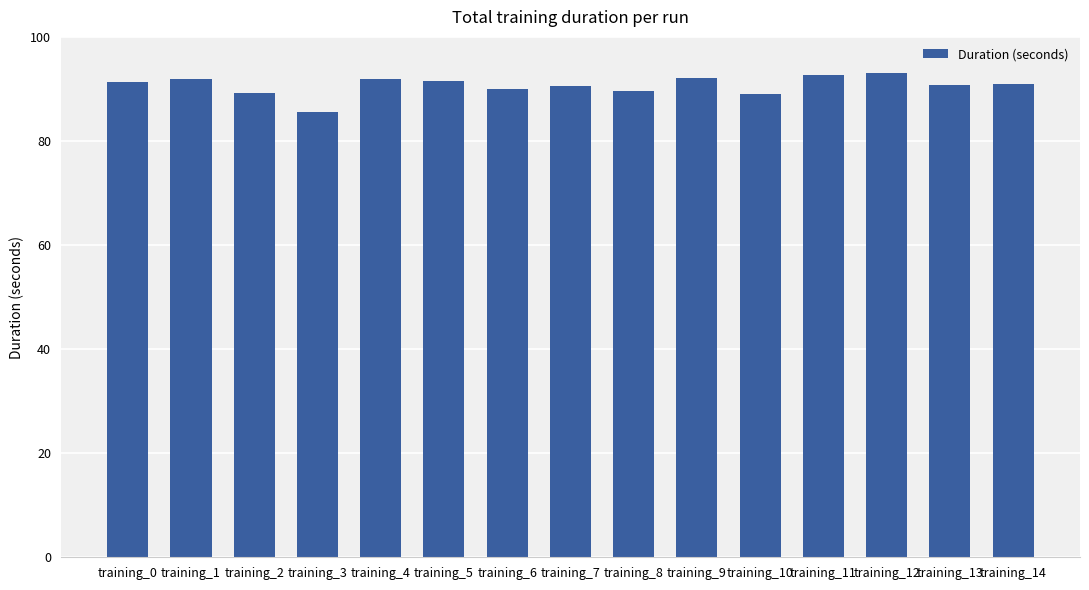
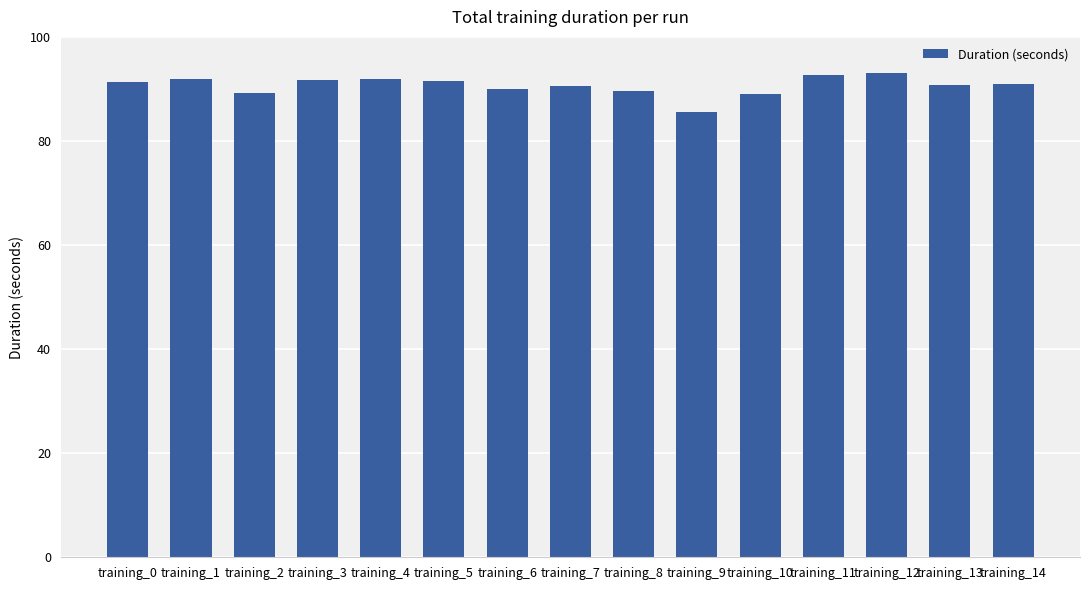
training_3: 86 -> 92
training_9: 92 -> 86
